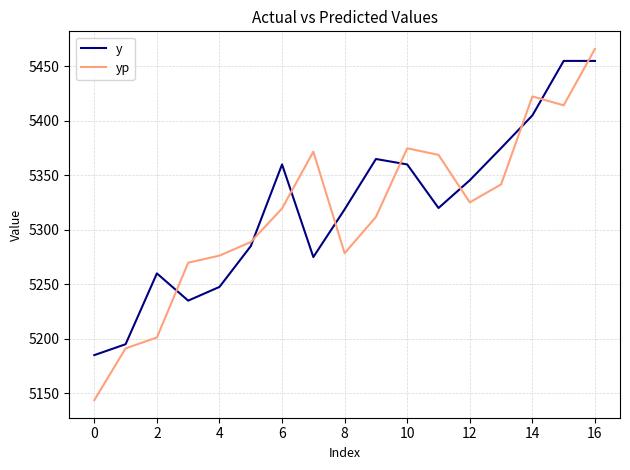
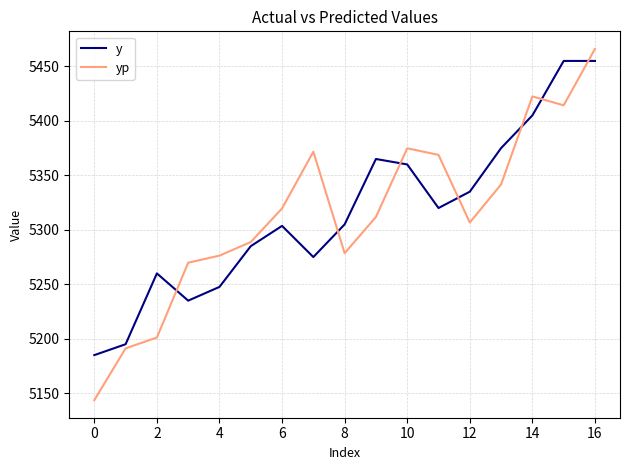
y, 6: 5360 -> 5304
y, 8: 5319 -> 5305
y, 12: 5346 -> 5335
yp, 12: 5325 -> 5307
